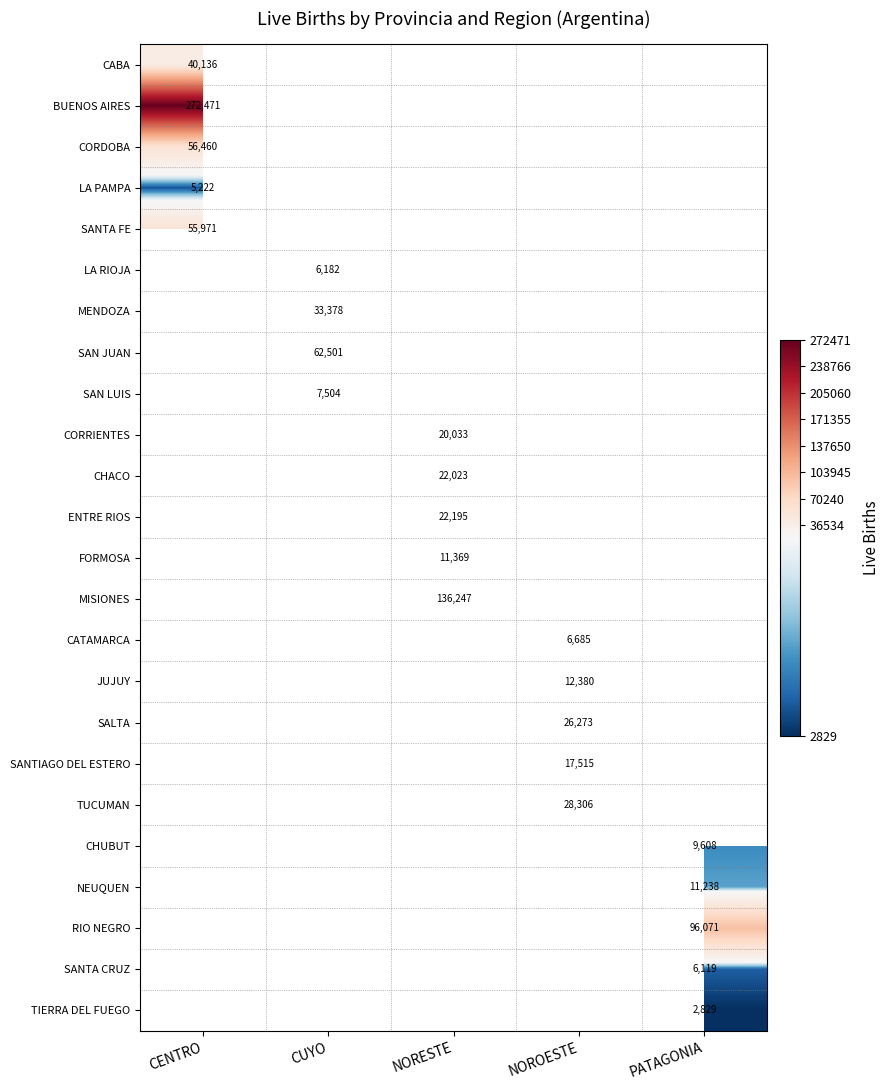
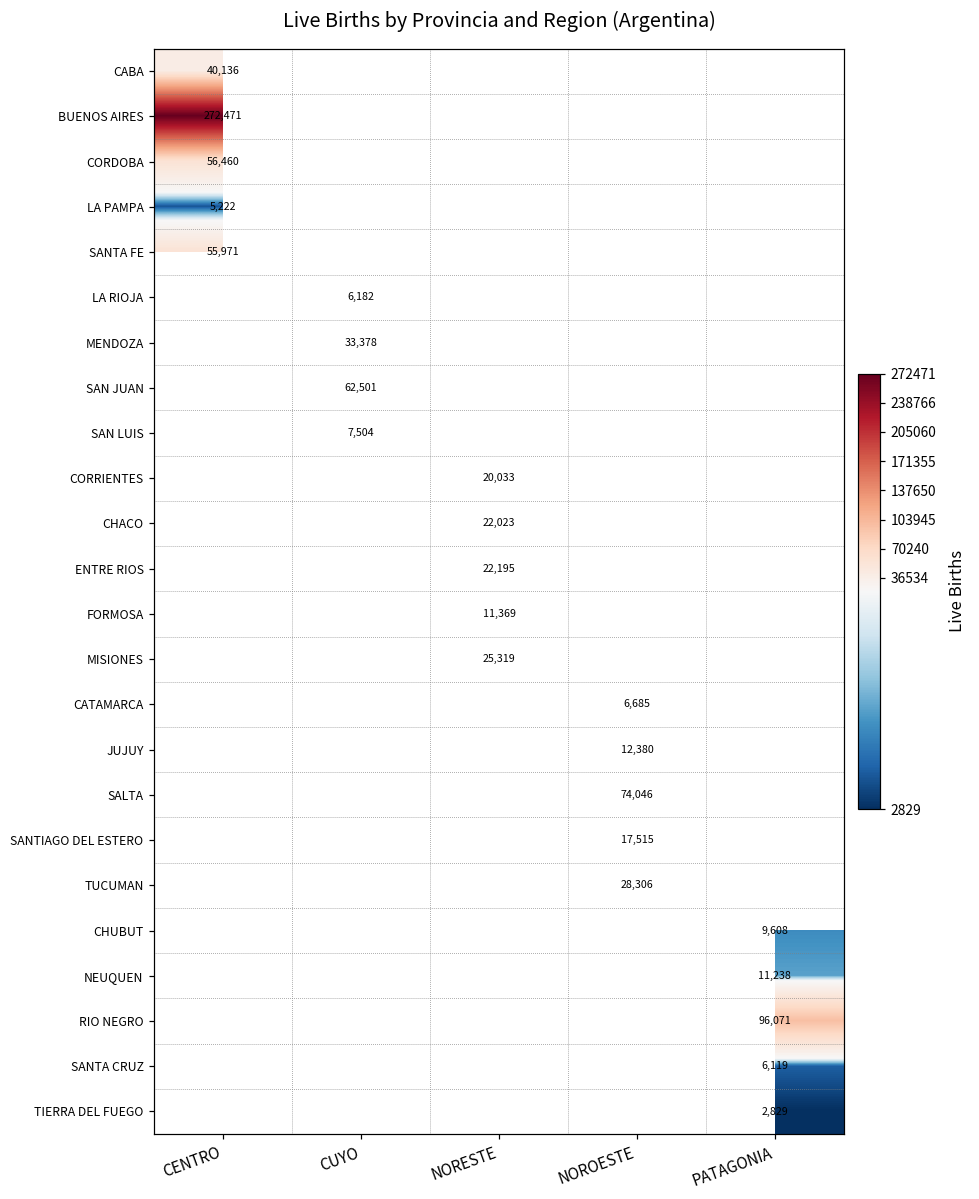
MISIONES, NORESTE: 136,247 -> 25,319
SALTA, NOROESTE: 26,273 -> 74,046
